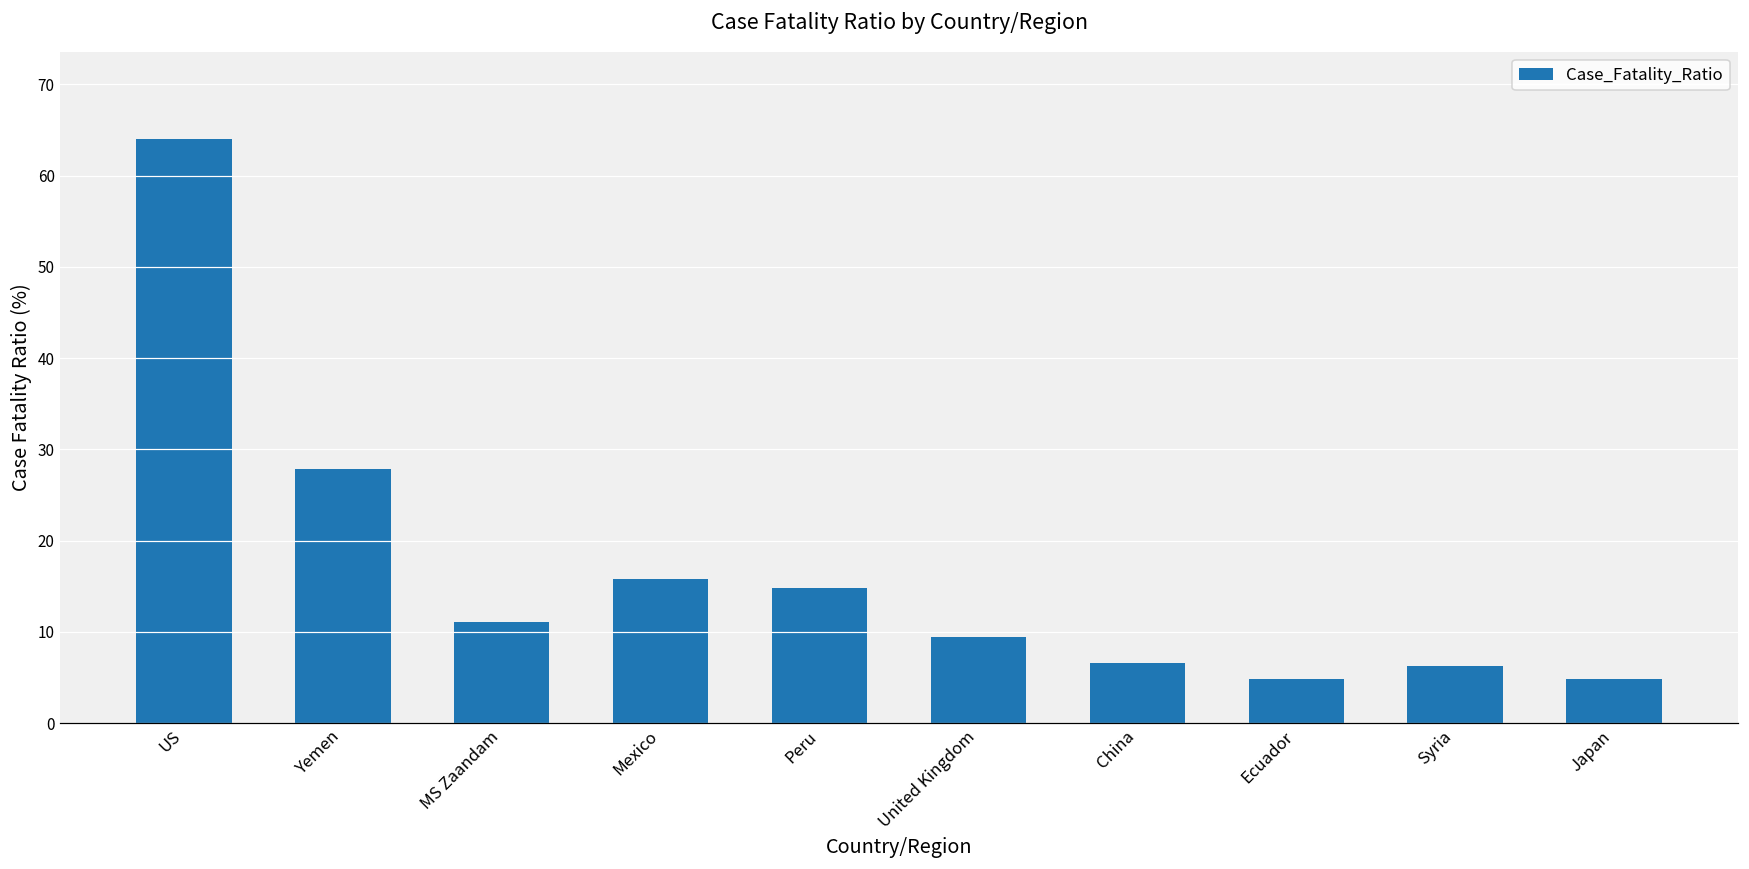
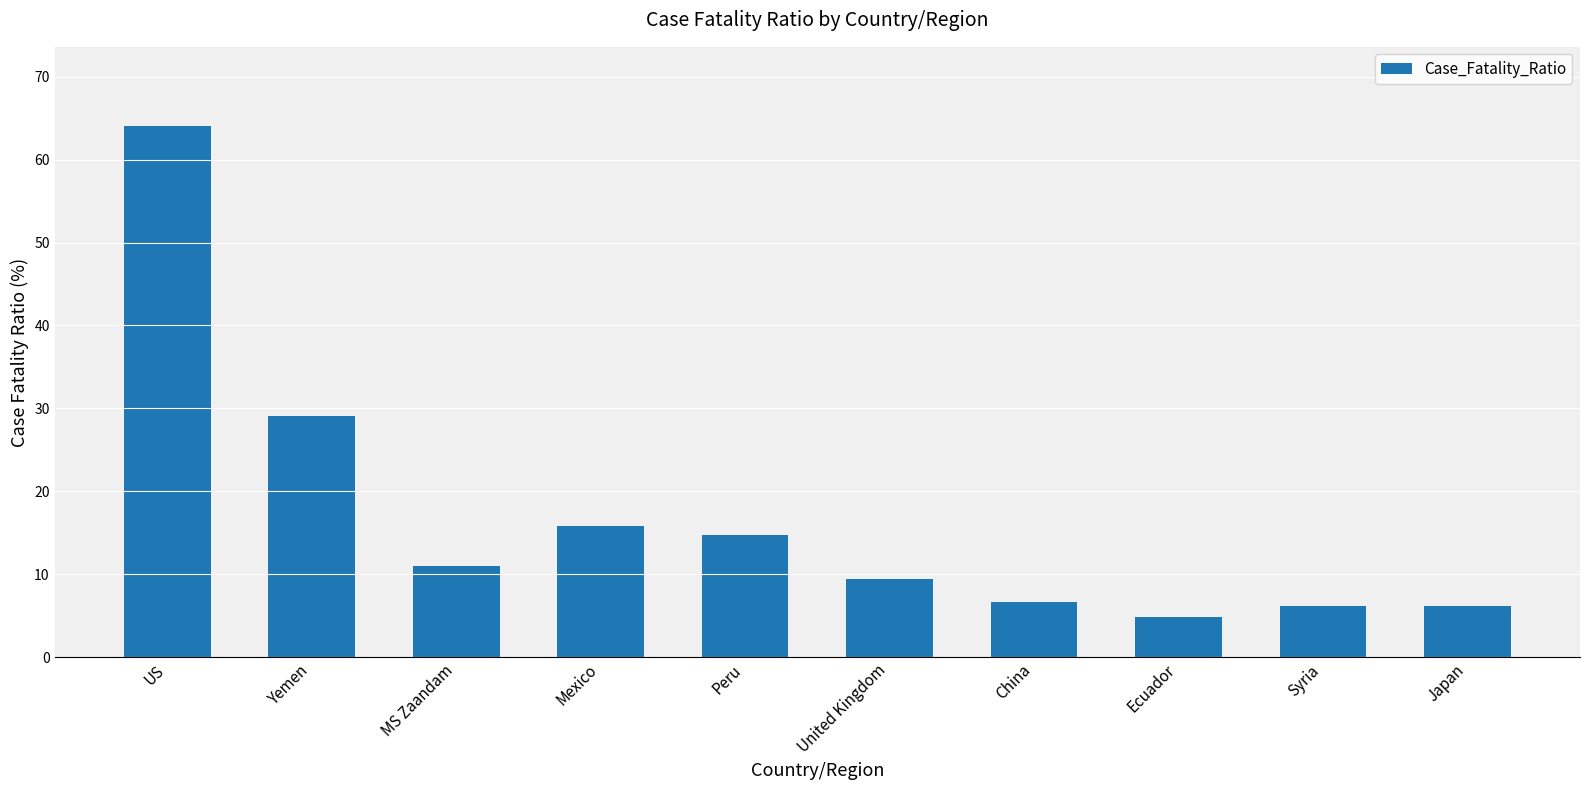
Yemen: 28 -> 29
Japan: 5 -> 6
